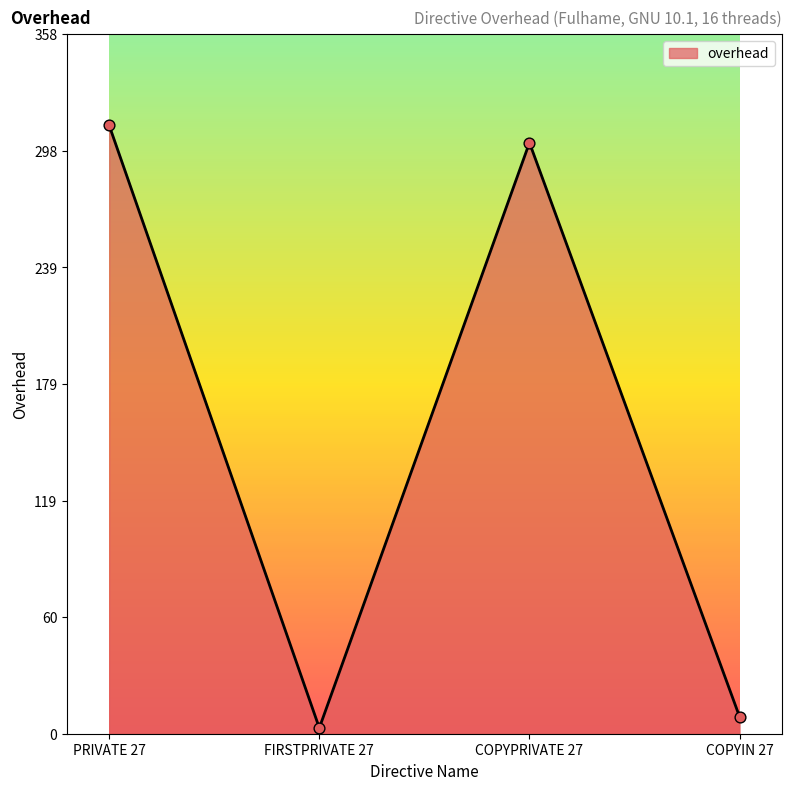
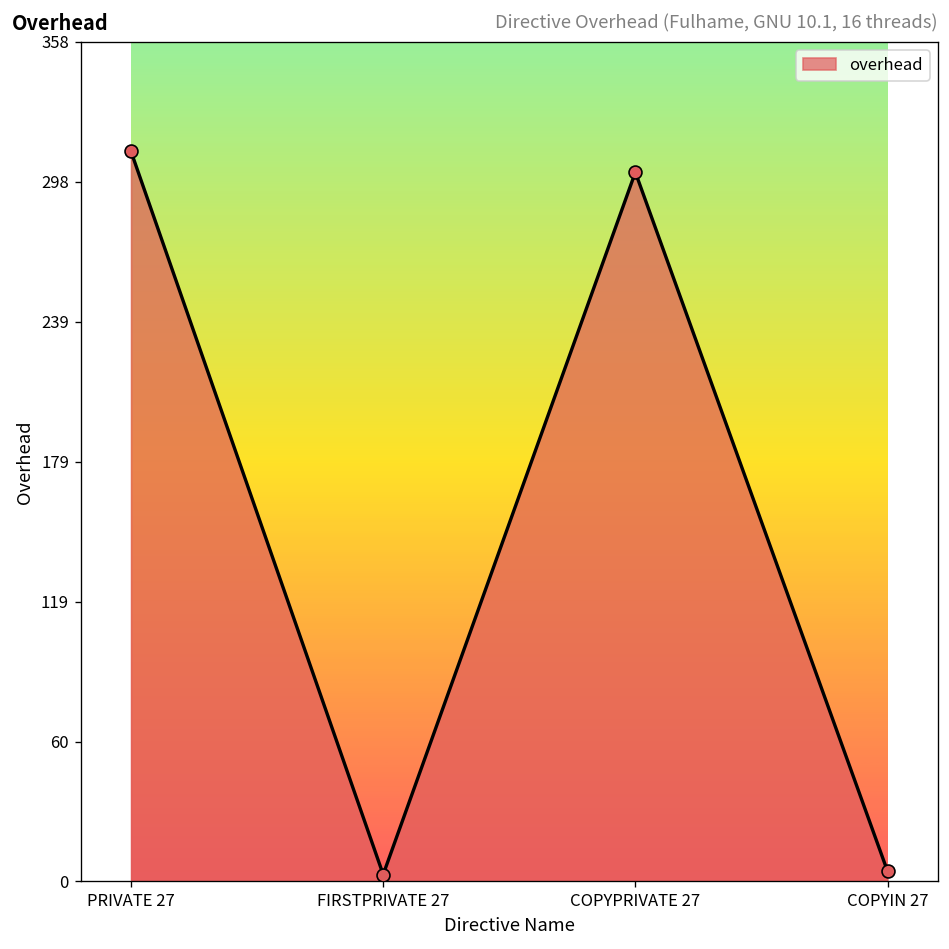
COPYIN 27: 9 -> 4
